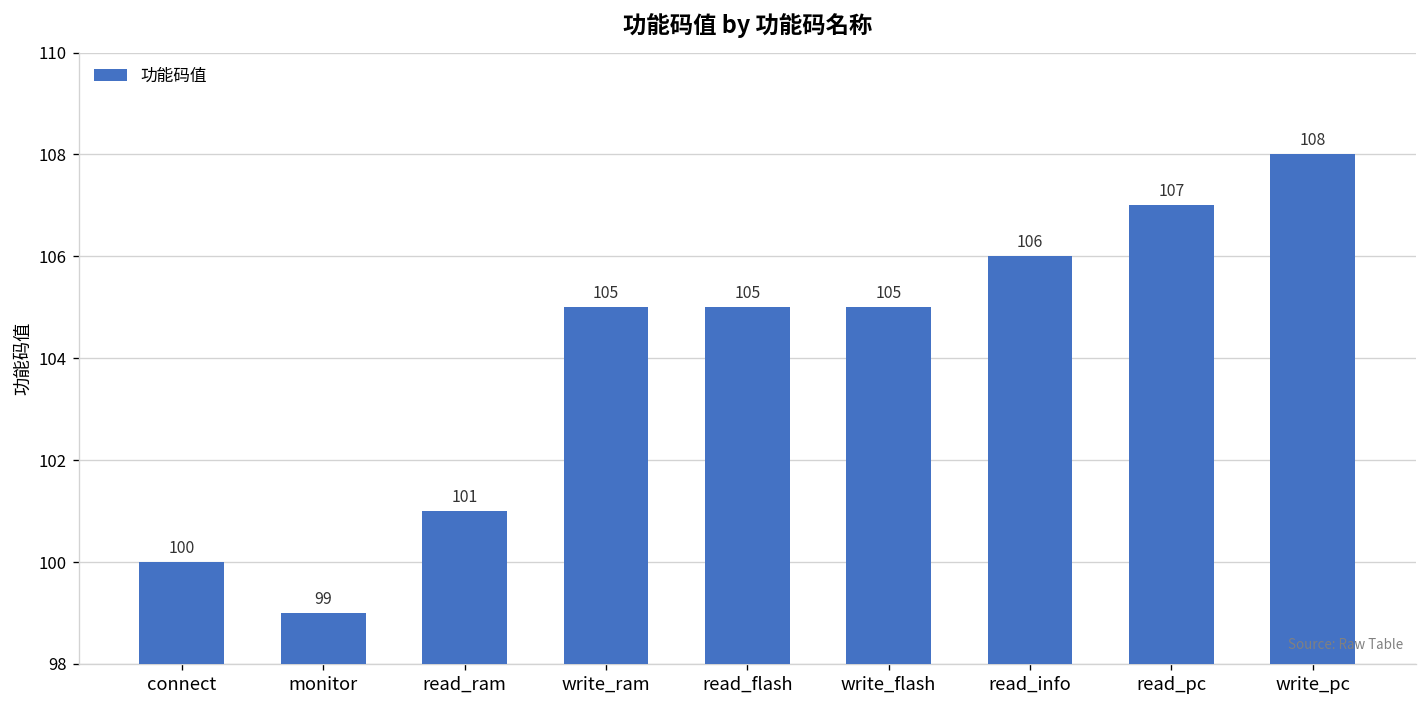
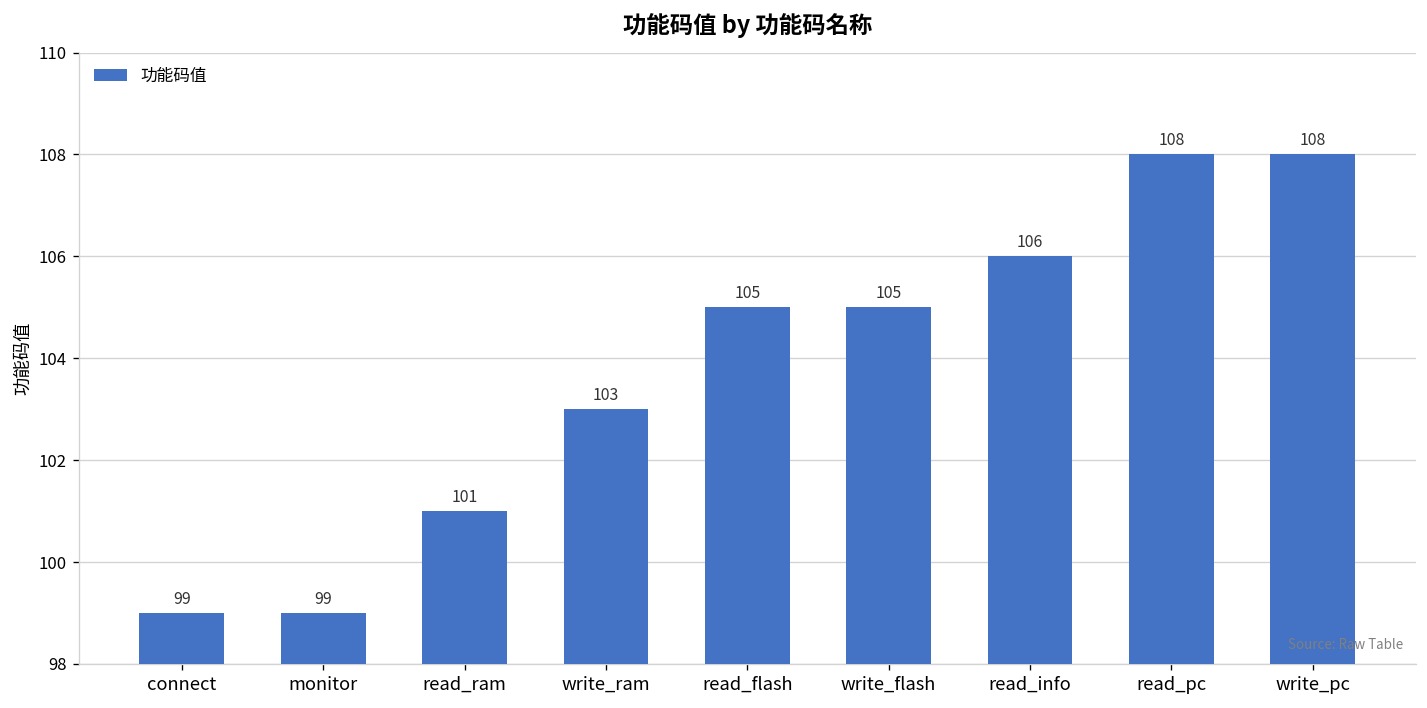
connect: 100 -> 99
write_ram: 105 -> 103
read_pc: 107 -> 108
